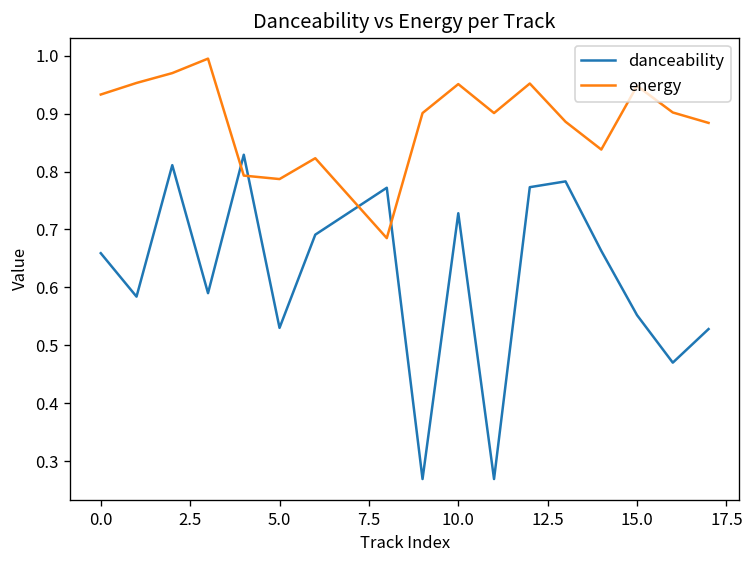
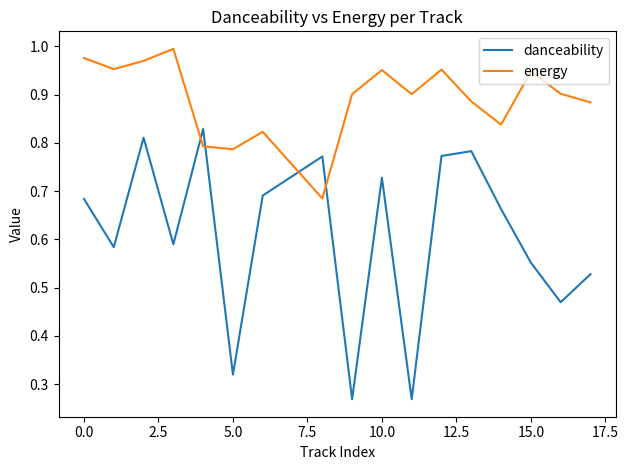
danceability, 0.0: 0.66 -> 0.68
energy, 0.0: 0.93 -> 0.98
danceability, 5.0: 0.53 -> 0.32
